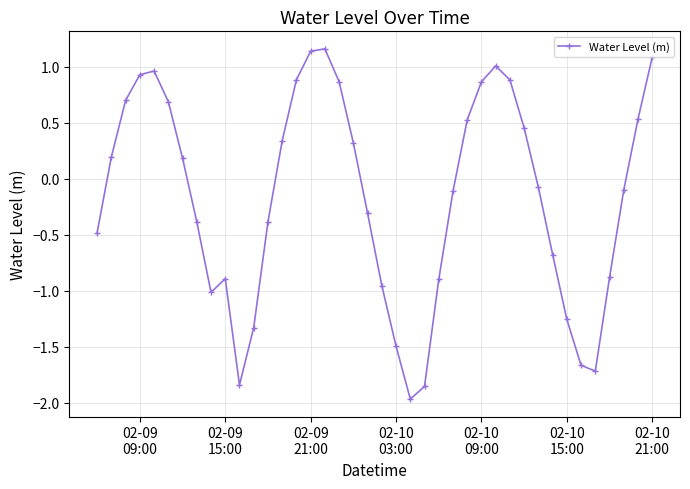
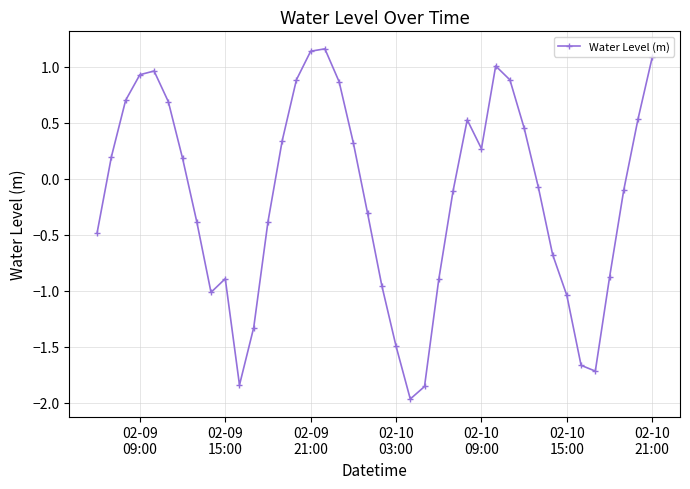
02-10 09:00: 0.87 -> 0.27
02-10 15:00: -1.26 -> -1.04
